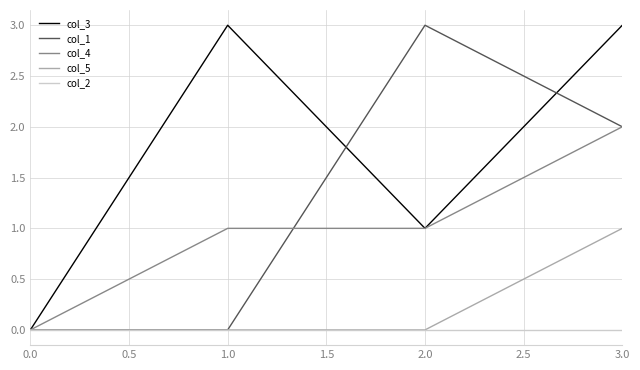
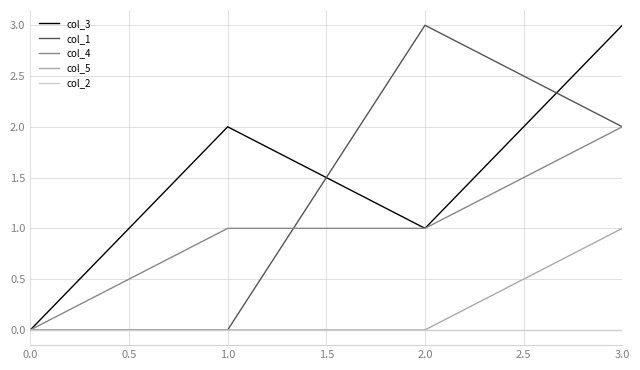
col_3, 1.0: 3 -> 2
